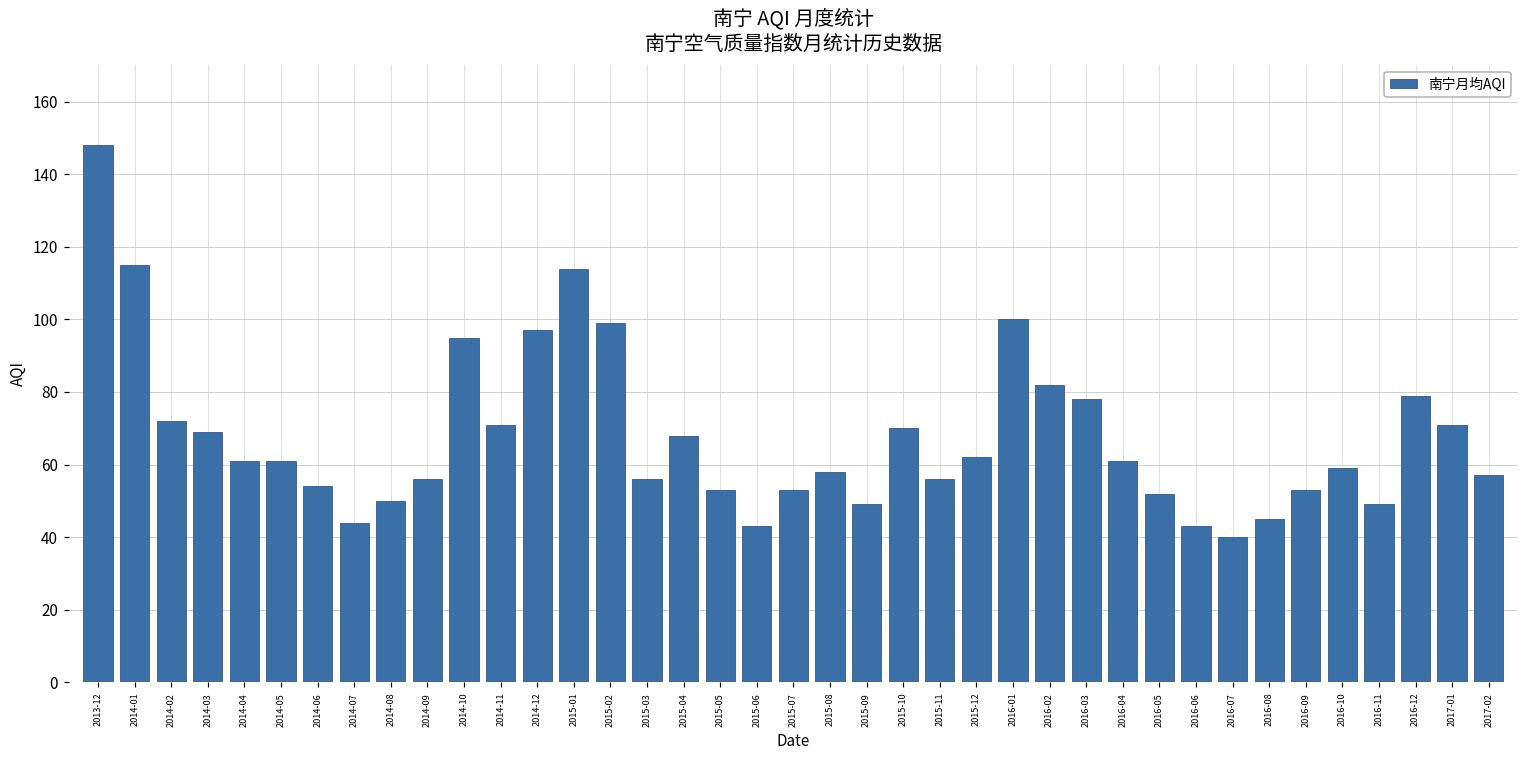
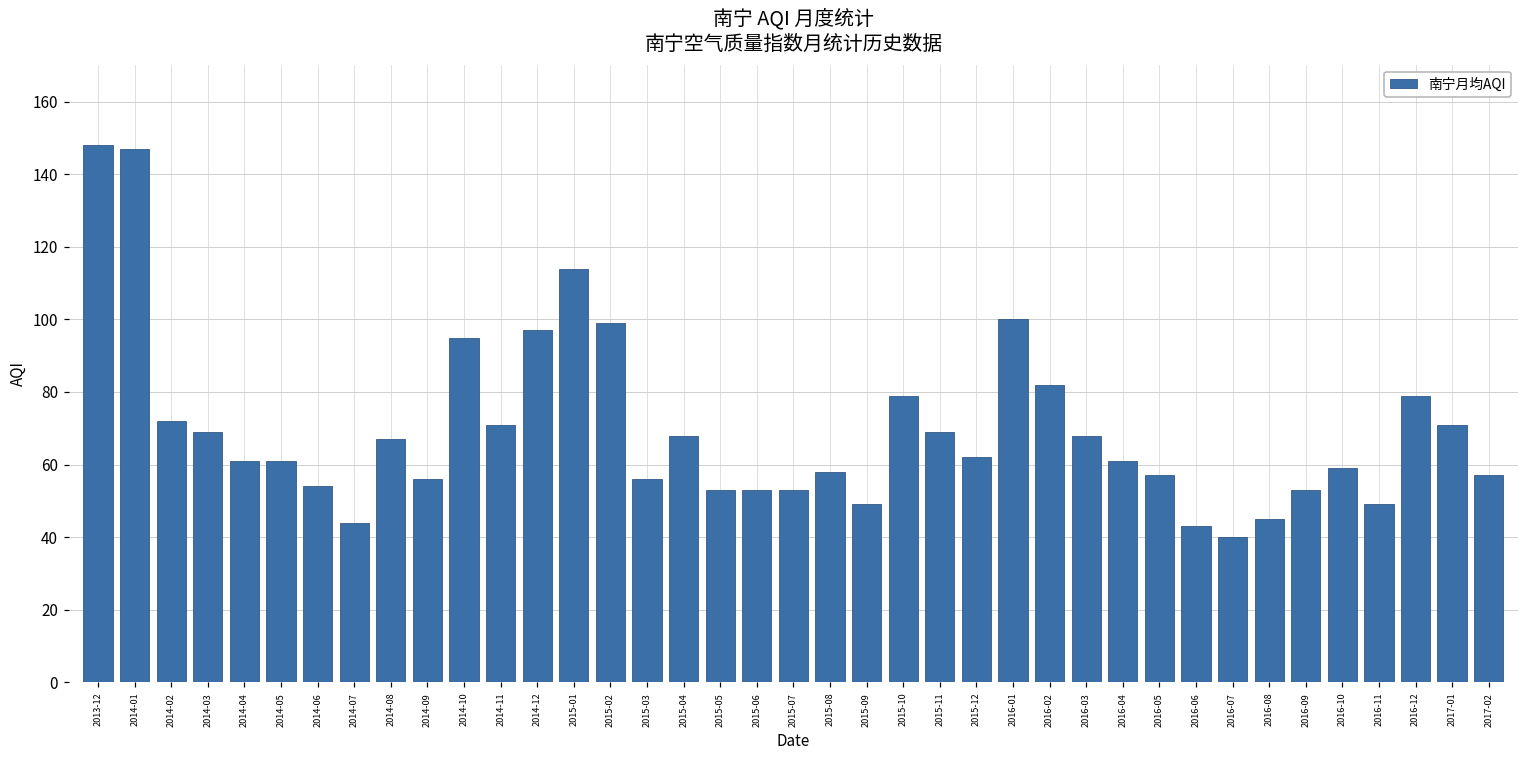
2014-01: 115 -> 147
2014-08: 50 -> 67
2015-06: 43 -> 53
2015-10: 70 -> 79
2015-11: 56 -> 69
2016-03: 78 -> 68
2016-05: 52 -> 57
